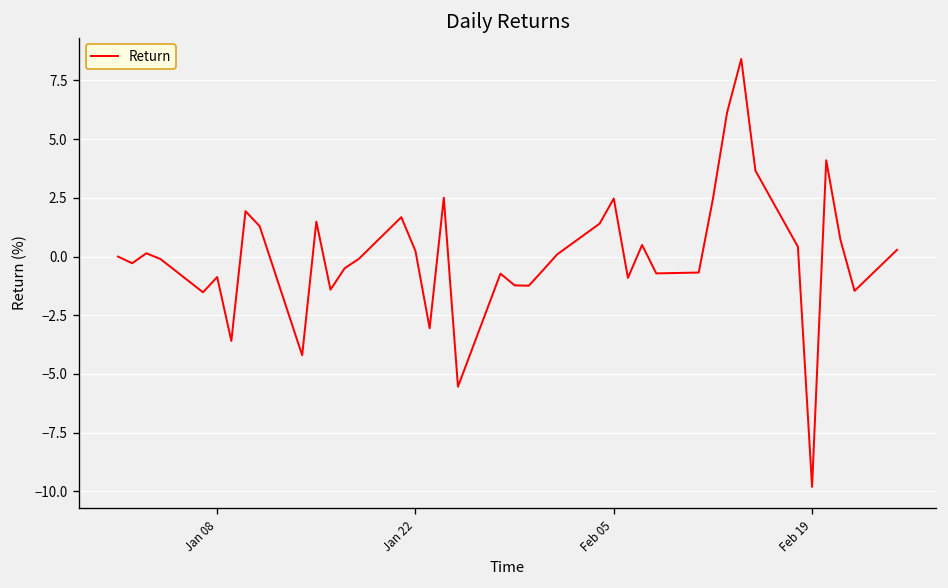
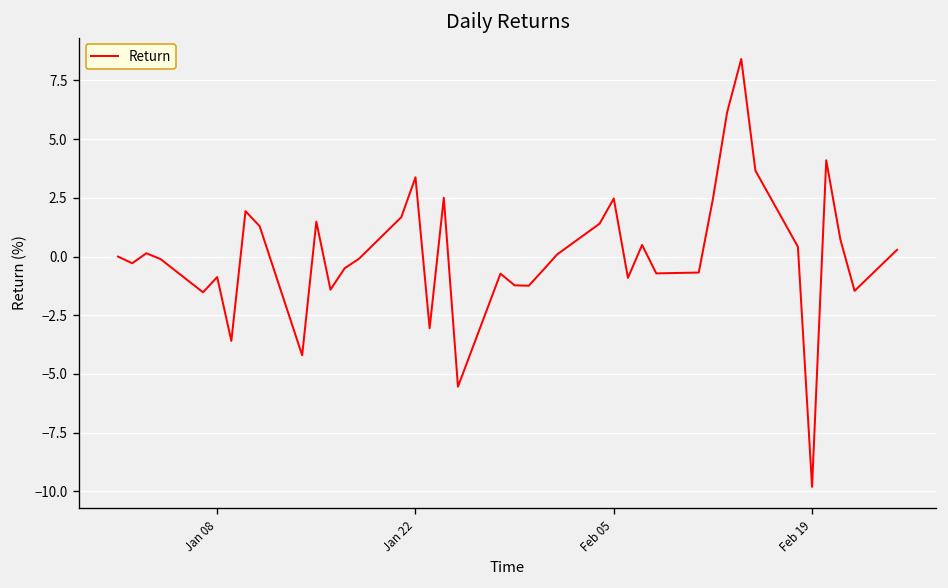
Jan 22: 0.2 -> 3.4
